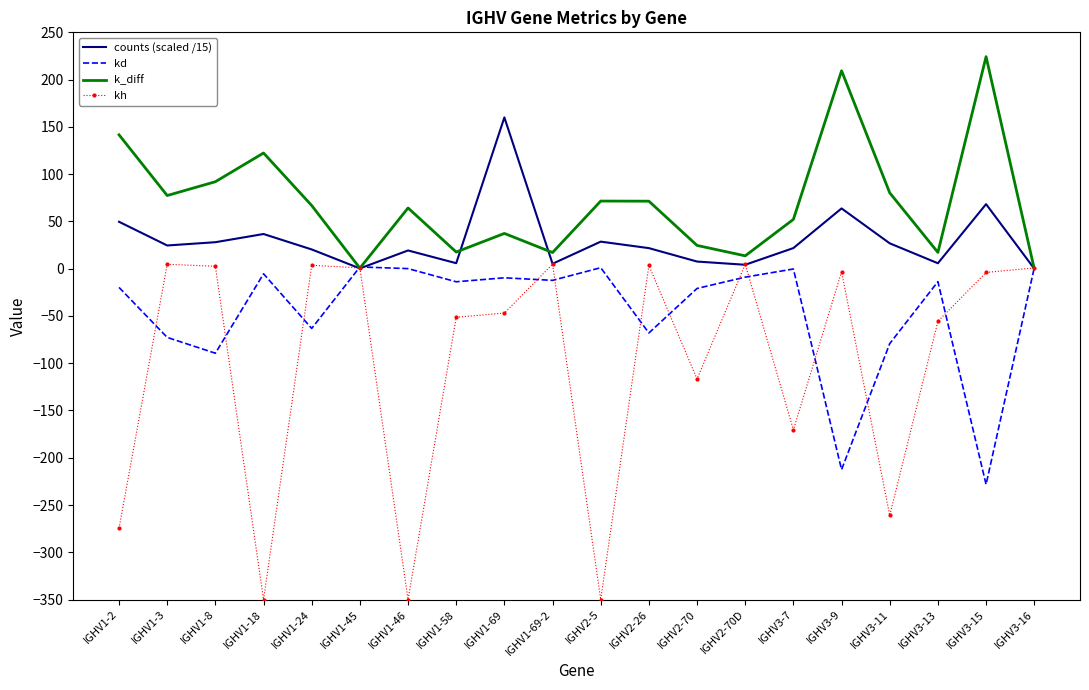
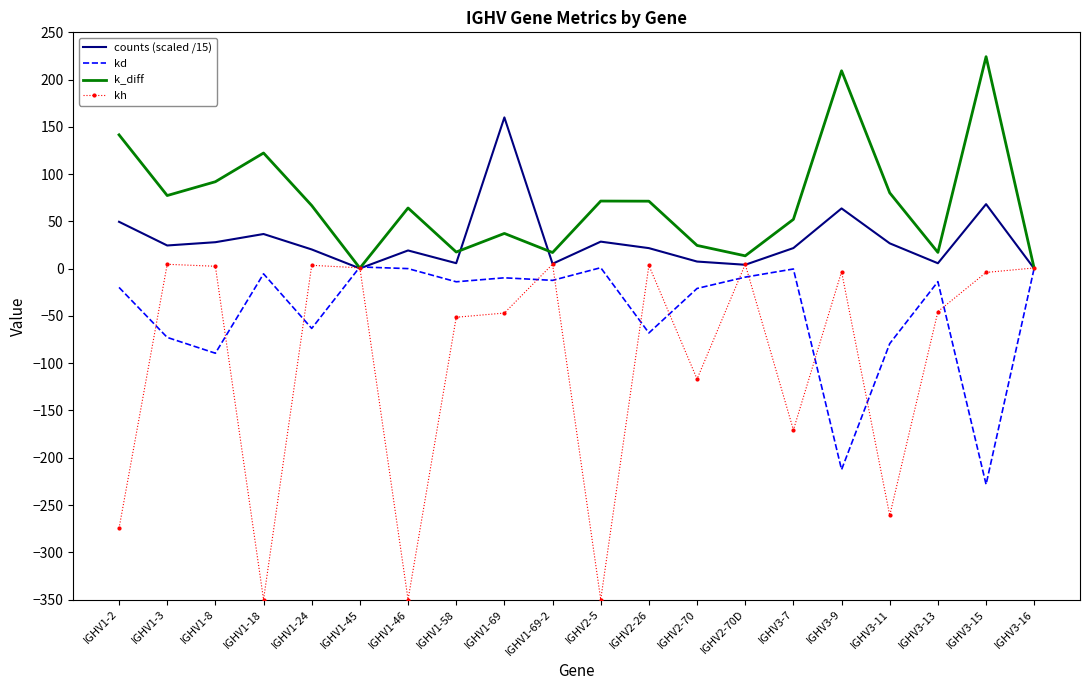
kh, IGHV3-13: -60 -> -50
